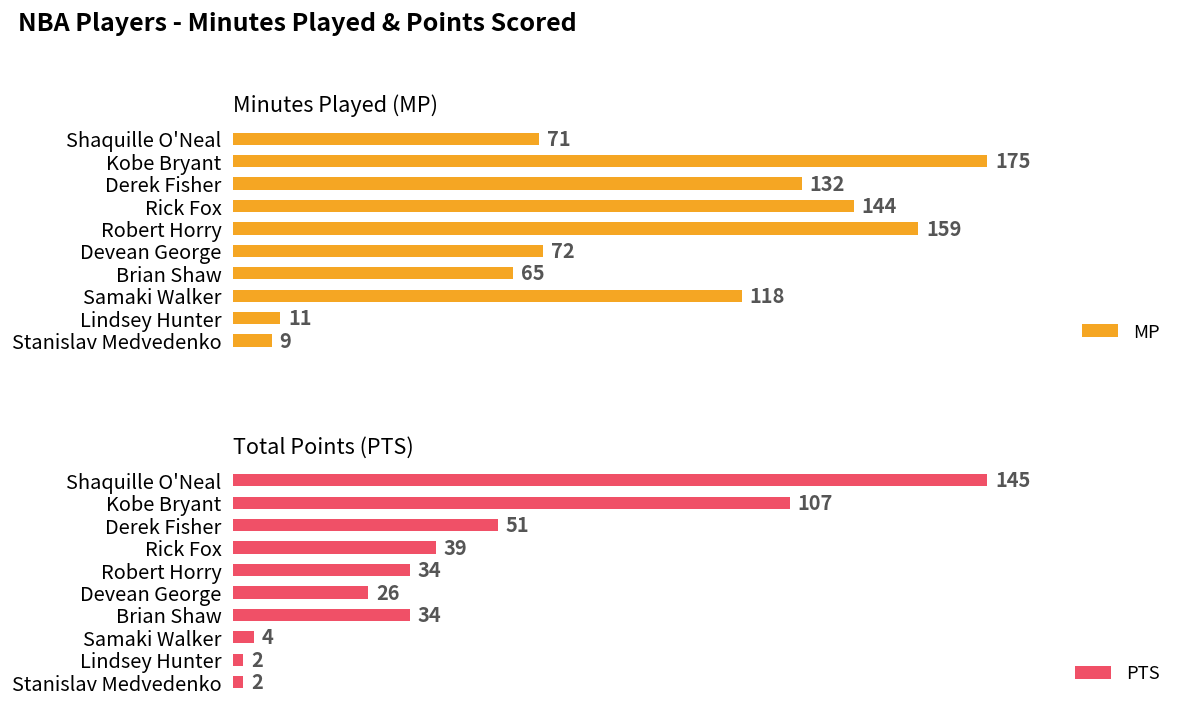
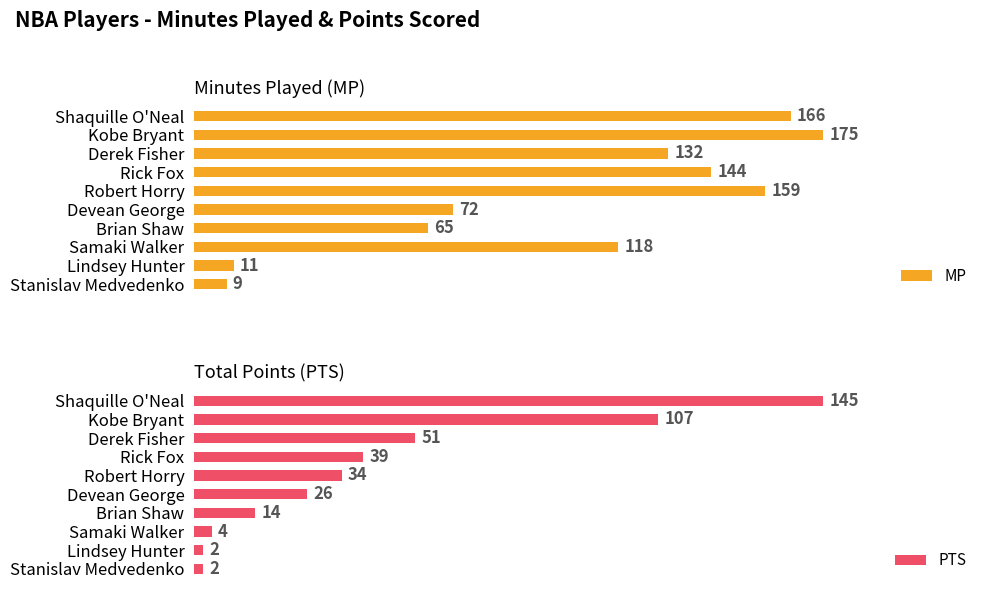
Minutes Played (MP), Shaquille O'Neal: 71 -> 166
Total Points (PTS), Brian Shaw: 34 -> 14
